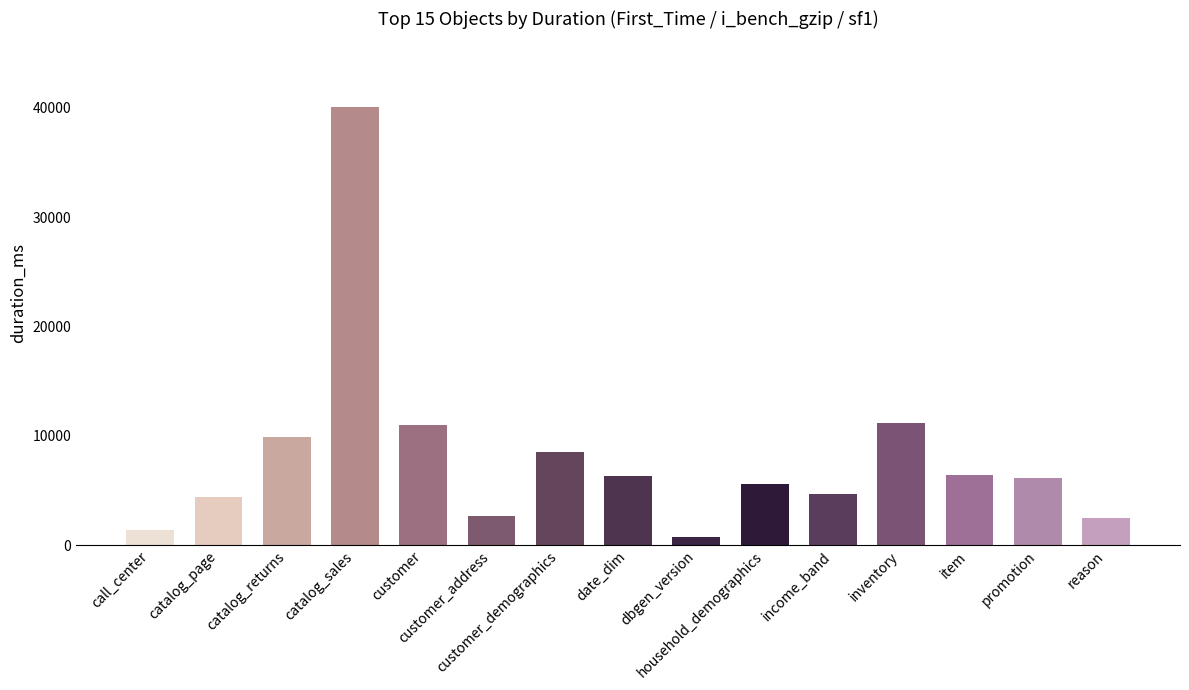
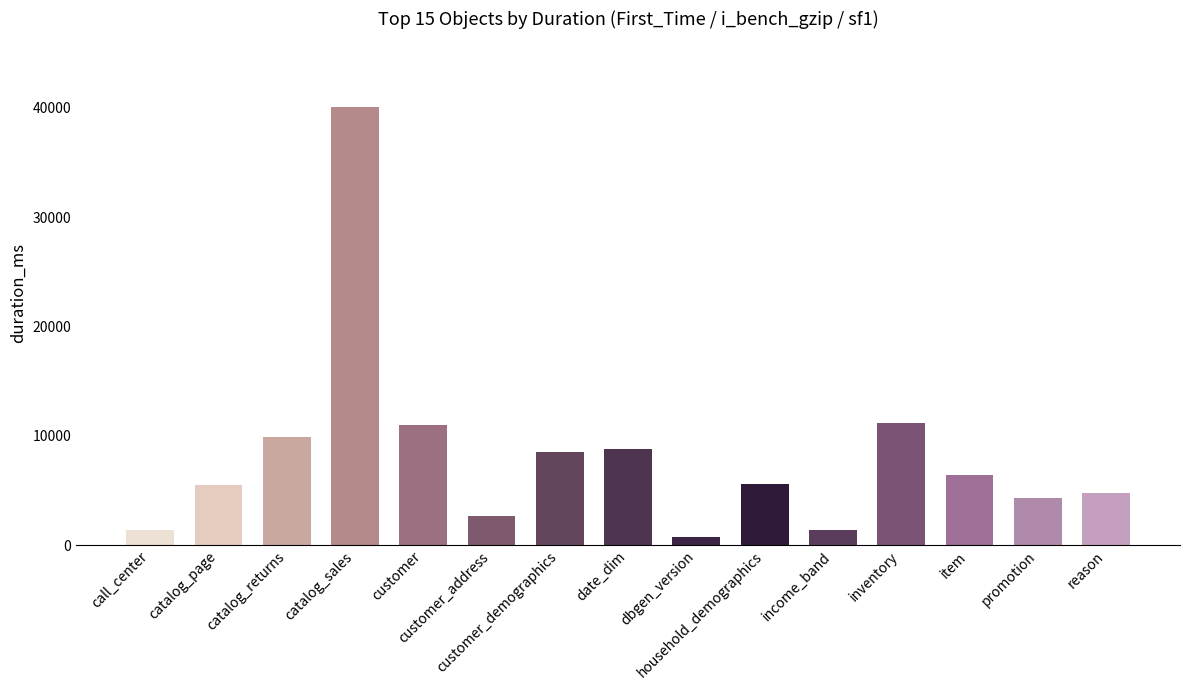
catalog_page: 4400 -> 5500
date_dim: 6300 -> 8800
income_band: 4600 -> 1400
promotion: 6200 -> 4300
reason: 2500 -> 4800
